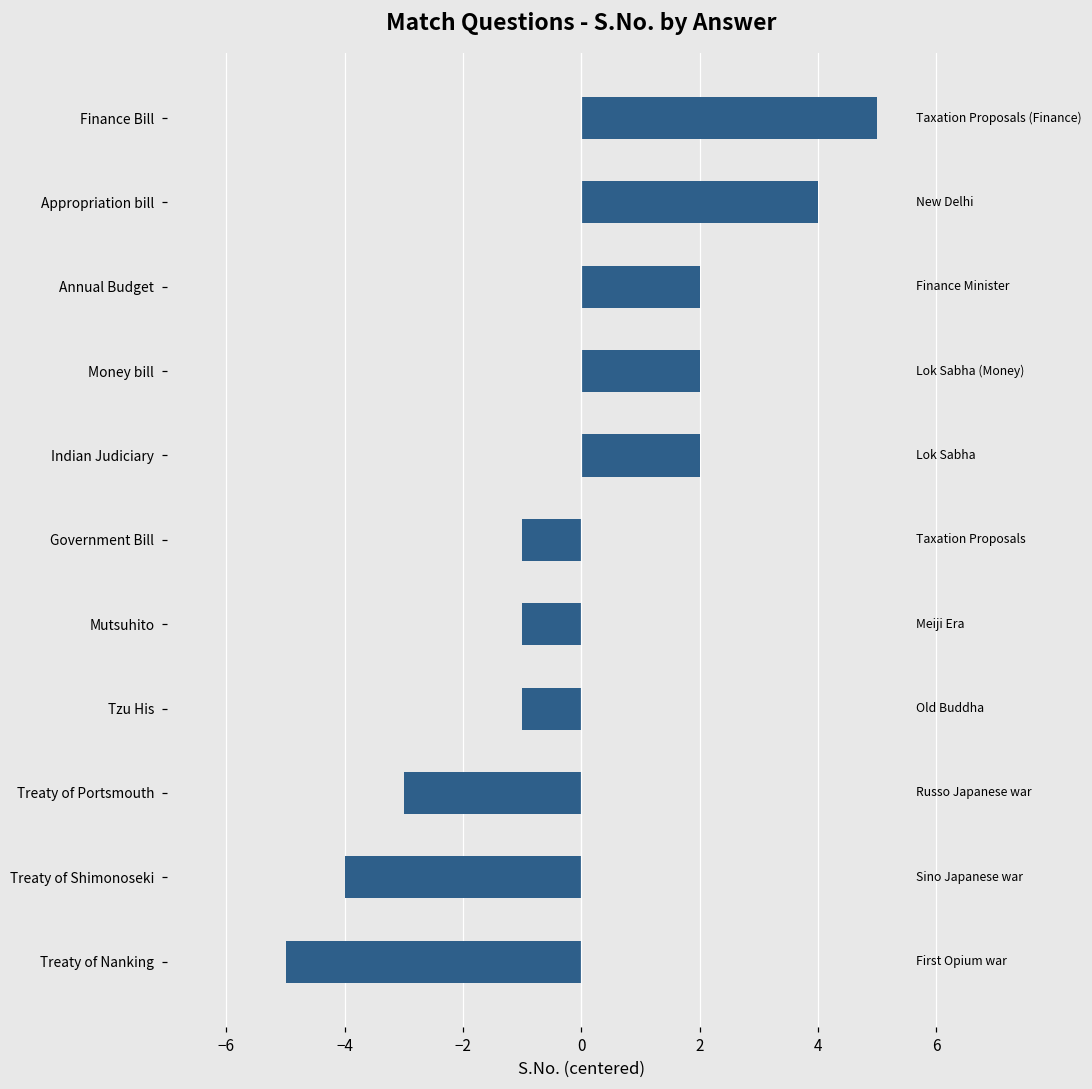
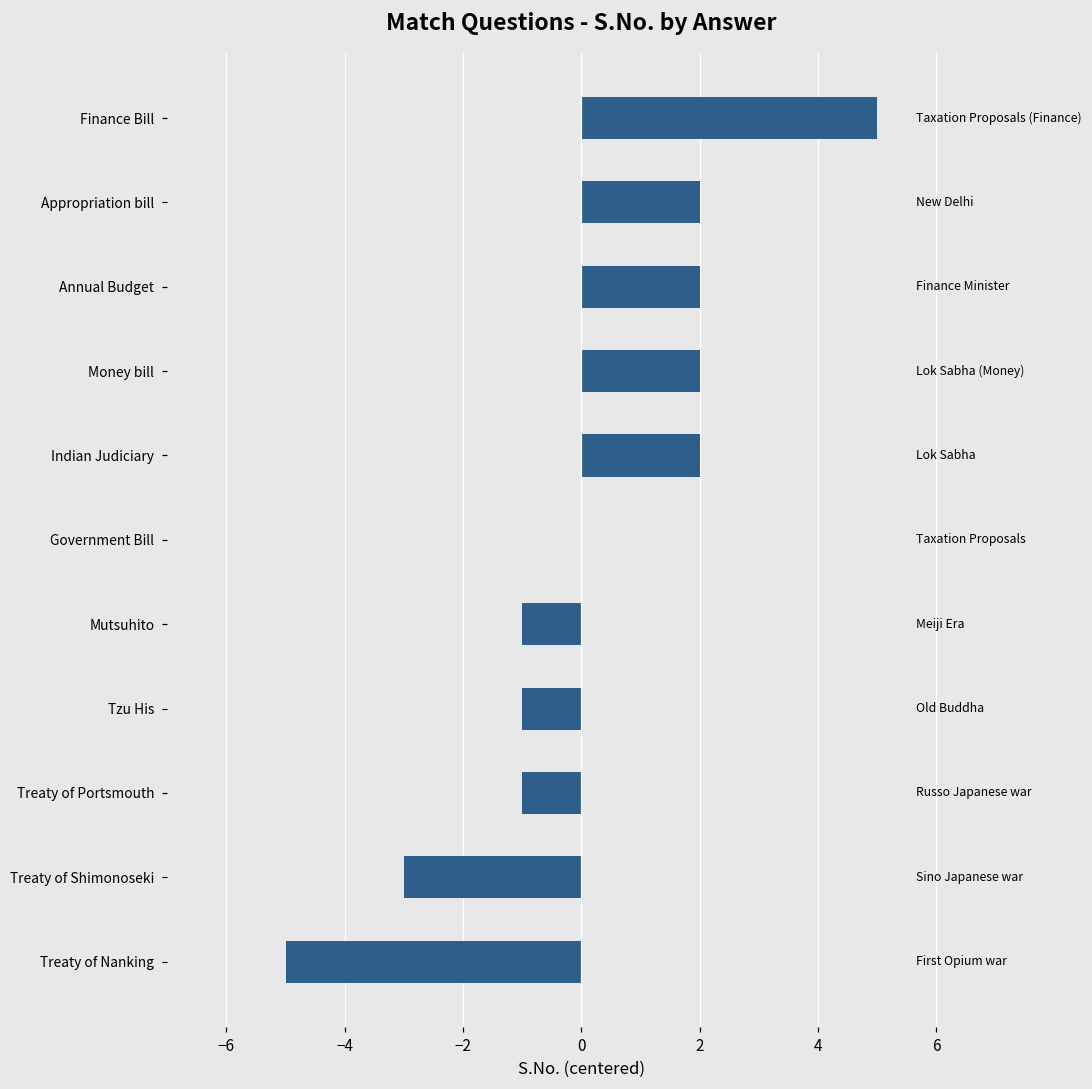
Appropriation bill: 4.0 -> 2.0
Government Bill: -1.0 -> 0.0
Treaty of Portsmouth: -3.0 -> -1.0
Treaty of Shimonoseki: -4.0 -> -3.0
